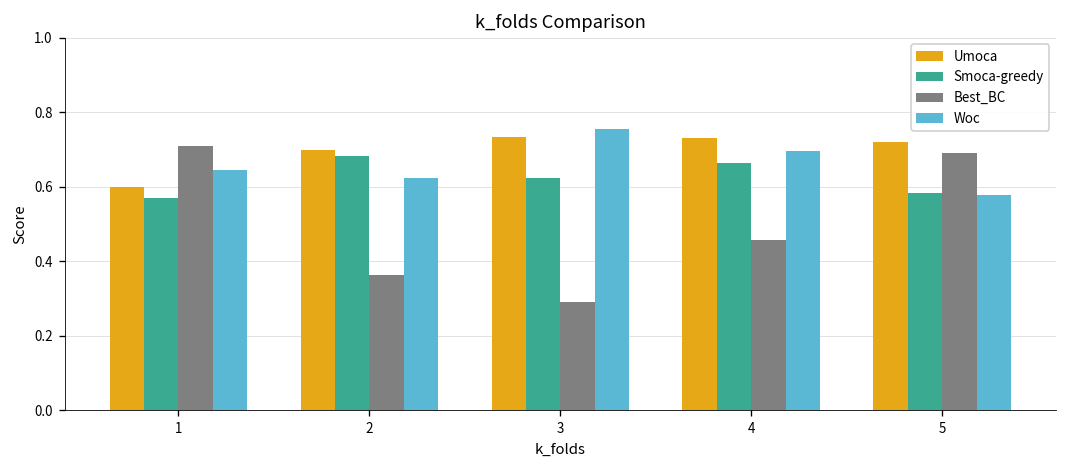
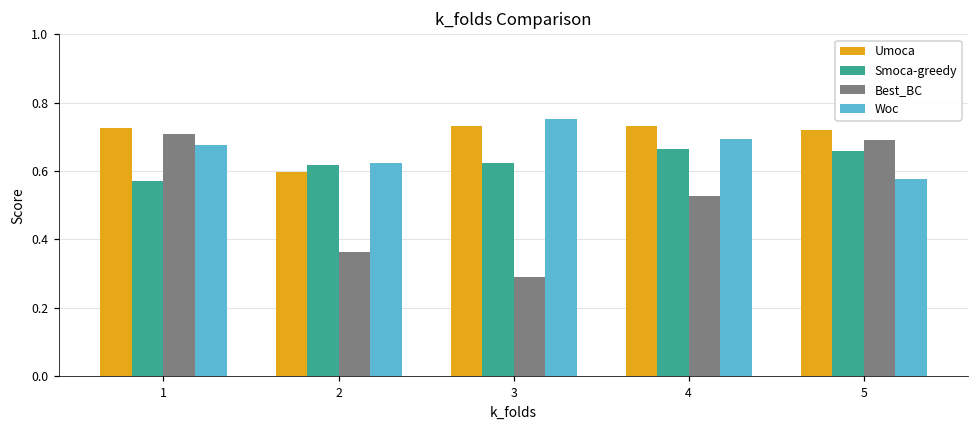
Umoca, 1: 0.60 -> 0.73
Woc, 1: 0.65 -> 0.68
Umoca, 2: 0.70 -> 0.60
Smoca-greedy, 2: 0.68 -> 0.62
Best_BC, 4: 0.46 -> 0.53
Smoca-greedy, 5: 0.58 -> 0.66
